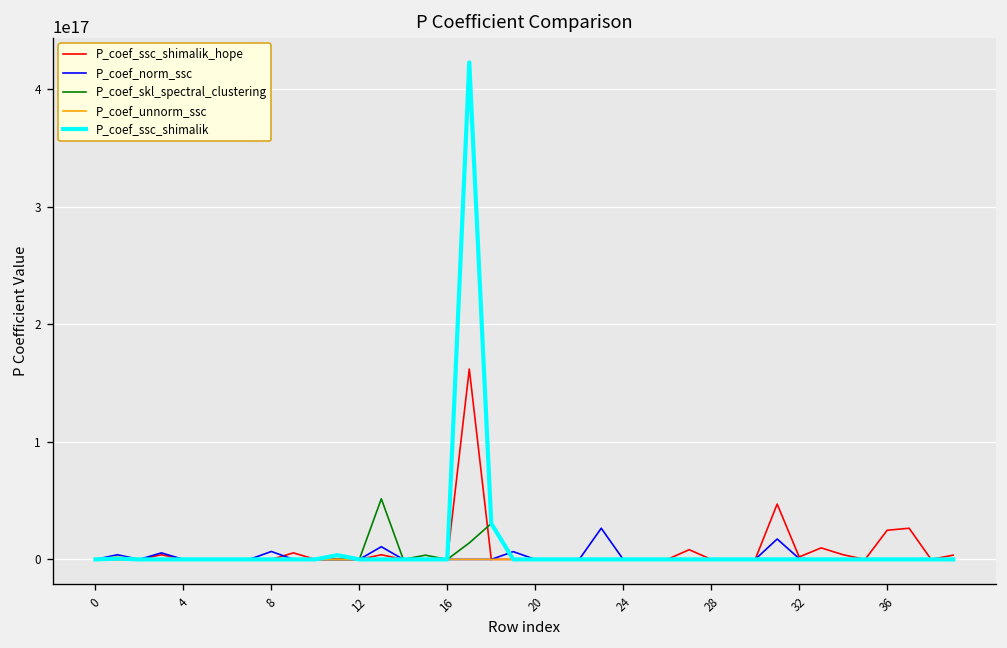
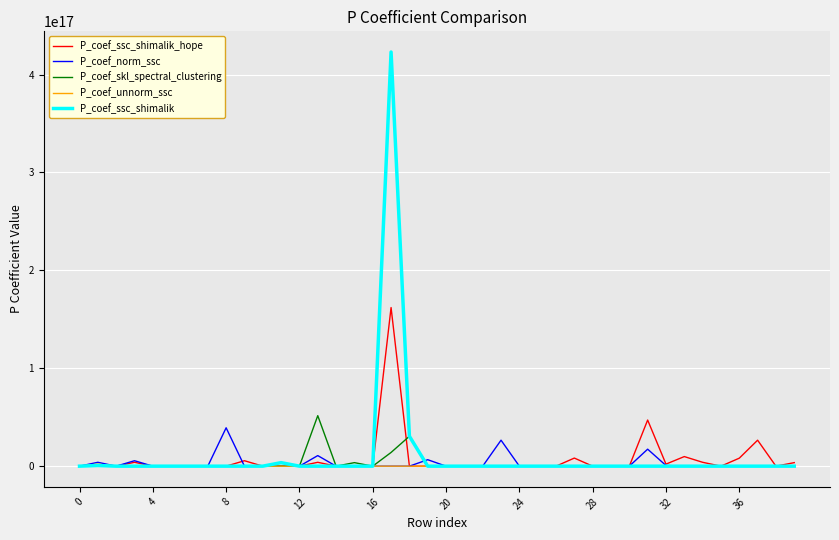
P_coef_norm_ssc, 8: 10000000000000000 -> 40000000000000000
P_coef_ssc_shimalik_hope, 36: 20000000000000000 -> 10000000000000000
